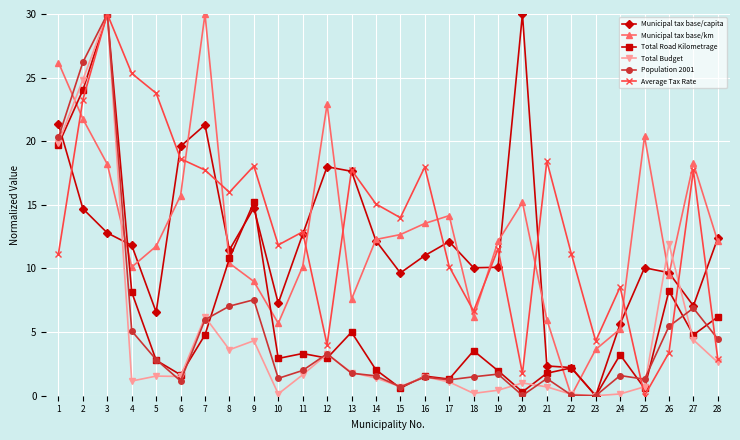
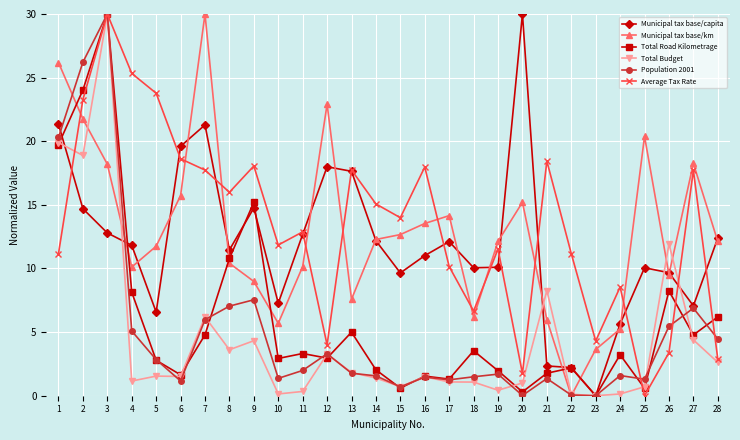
Total Budget, 2: 24.8 -> 18.9
Total Budget, 11: 1.6 -> 0.3
Total Budget, 18: 0.2 -> 1.1
Total Budget, 21: 0.7 -> 8.3
